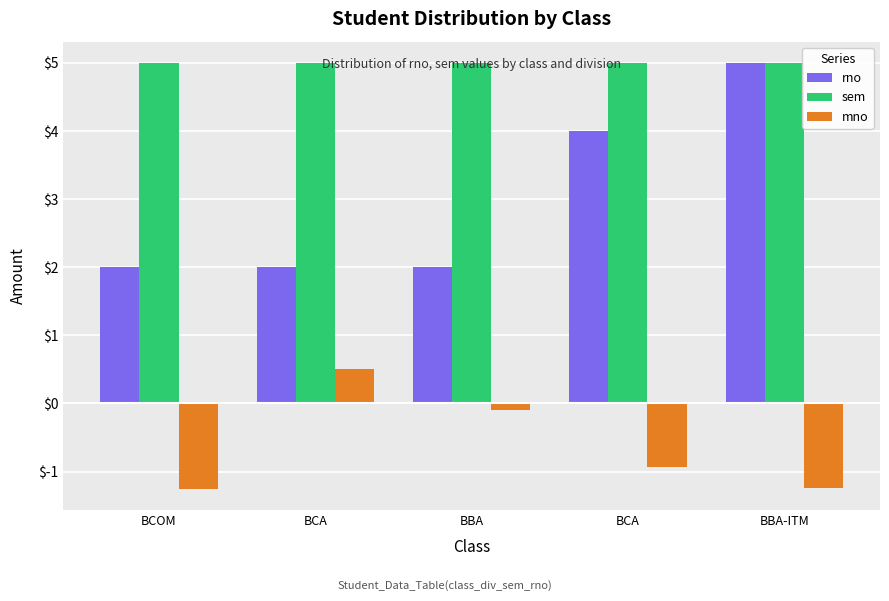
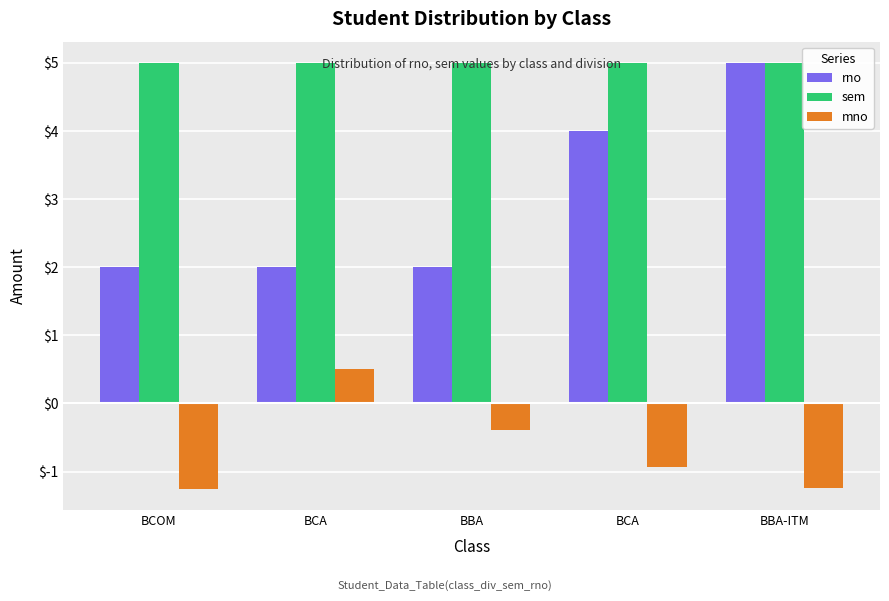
mno, BBA: $-0.1 -> $-0.4
